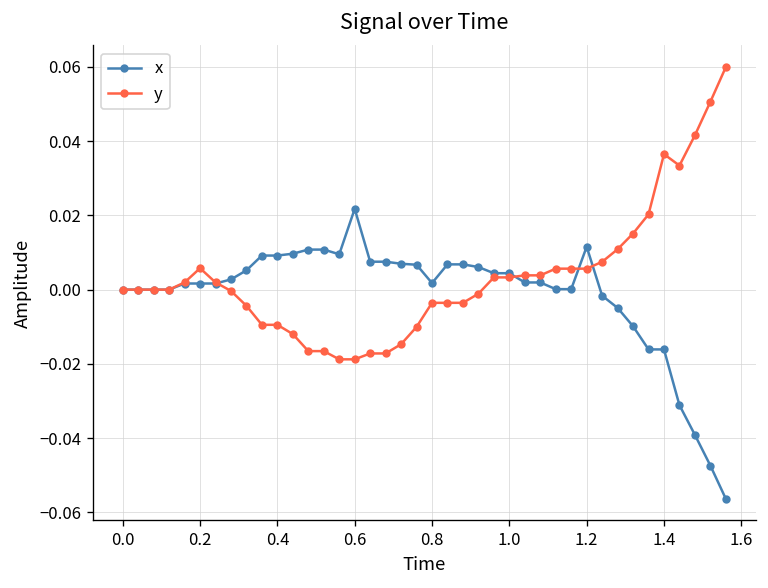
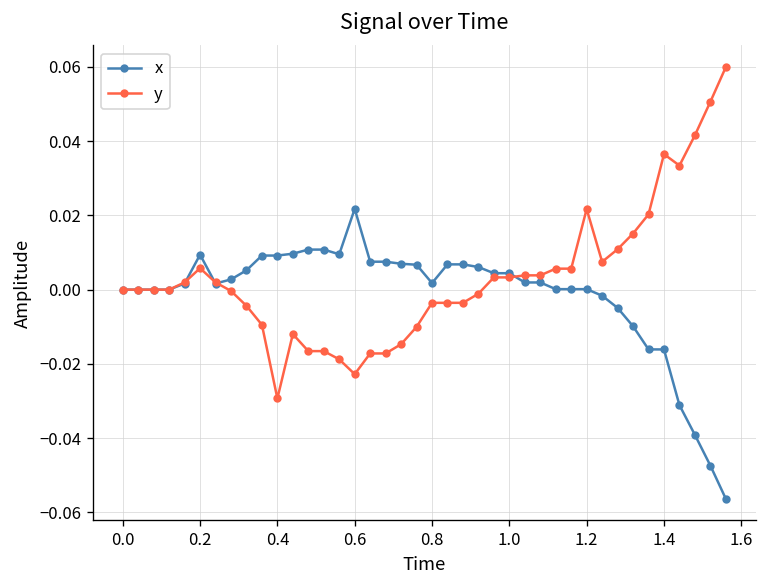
x, 0.2: 0.002 -> 0.009
y, 0.4: -0.009 -> -0.029
y, 0.6: -0.019 -> -0.023
x, 1.2: 0.012 -> 0.000
y, 1.2: 0.006 -> 0.022
